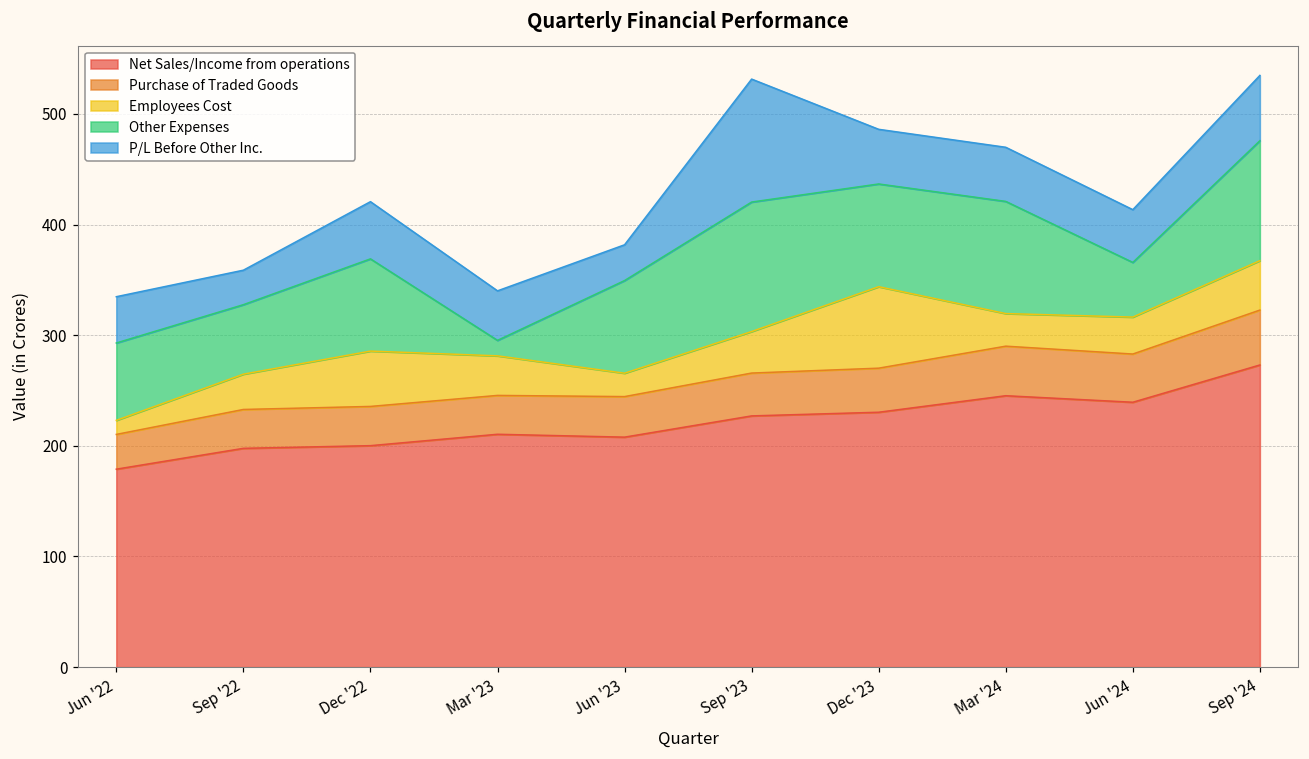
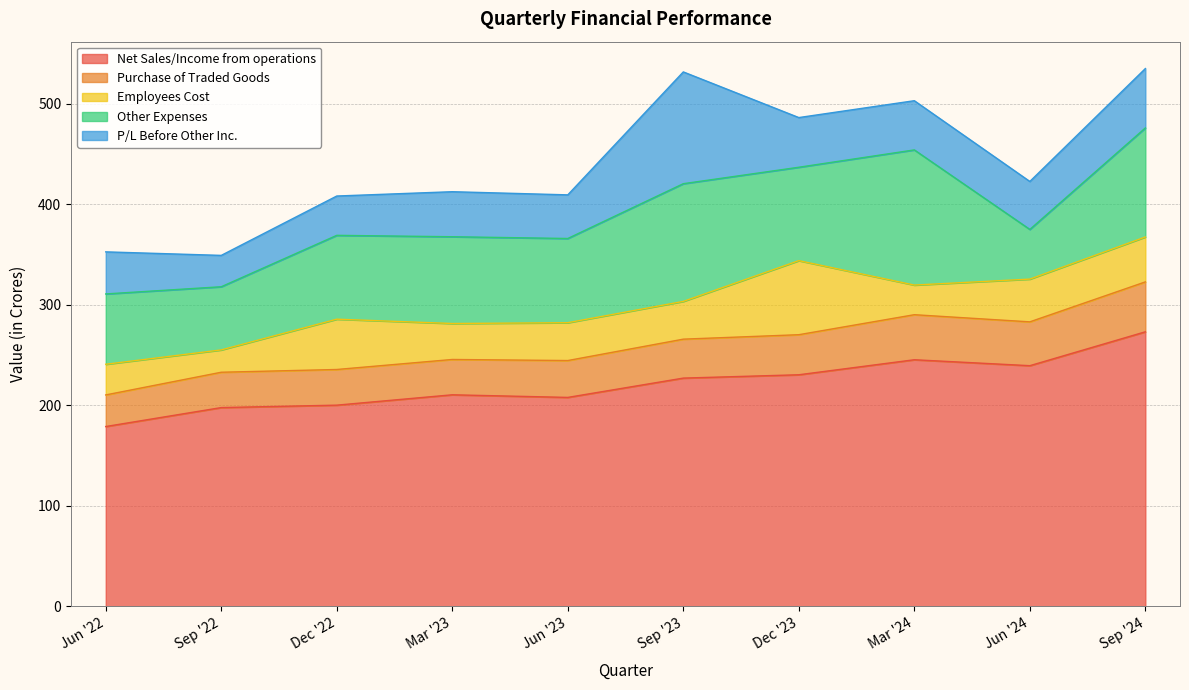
Employees Cost, Jun '22: 13 -> 30
Employees Cost, Sep '22: 32 -> 22
P/L Before Other Inc., Dec '22: 52 -> 39
Other Expenses, Mar '23: 14 -> 86
Employees Cost, Jun '23: 21 -> 38
P/L Before Other Inc., Jun '23: 32 -> 43
Other Expenses, Mar '24: 101 -> 134
Employees Cost, Jun '24: 33 -> 43
